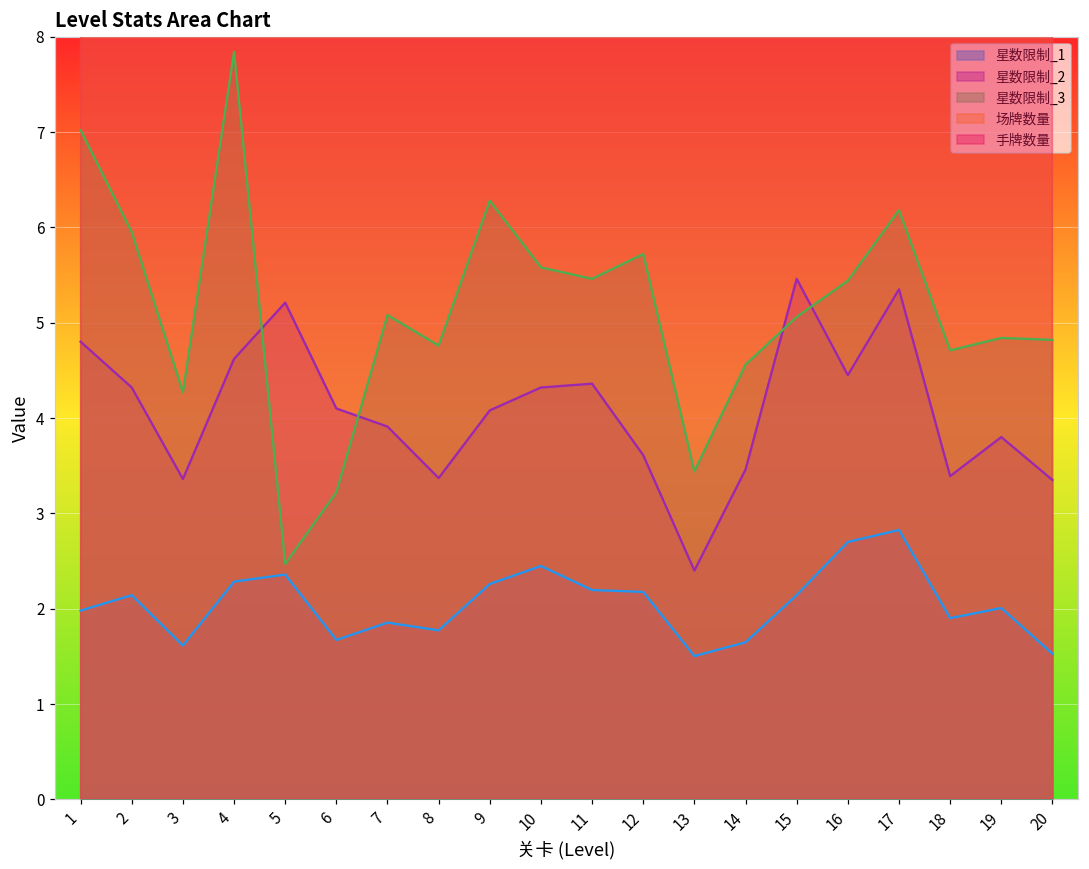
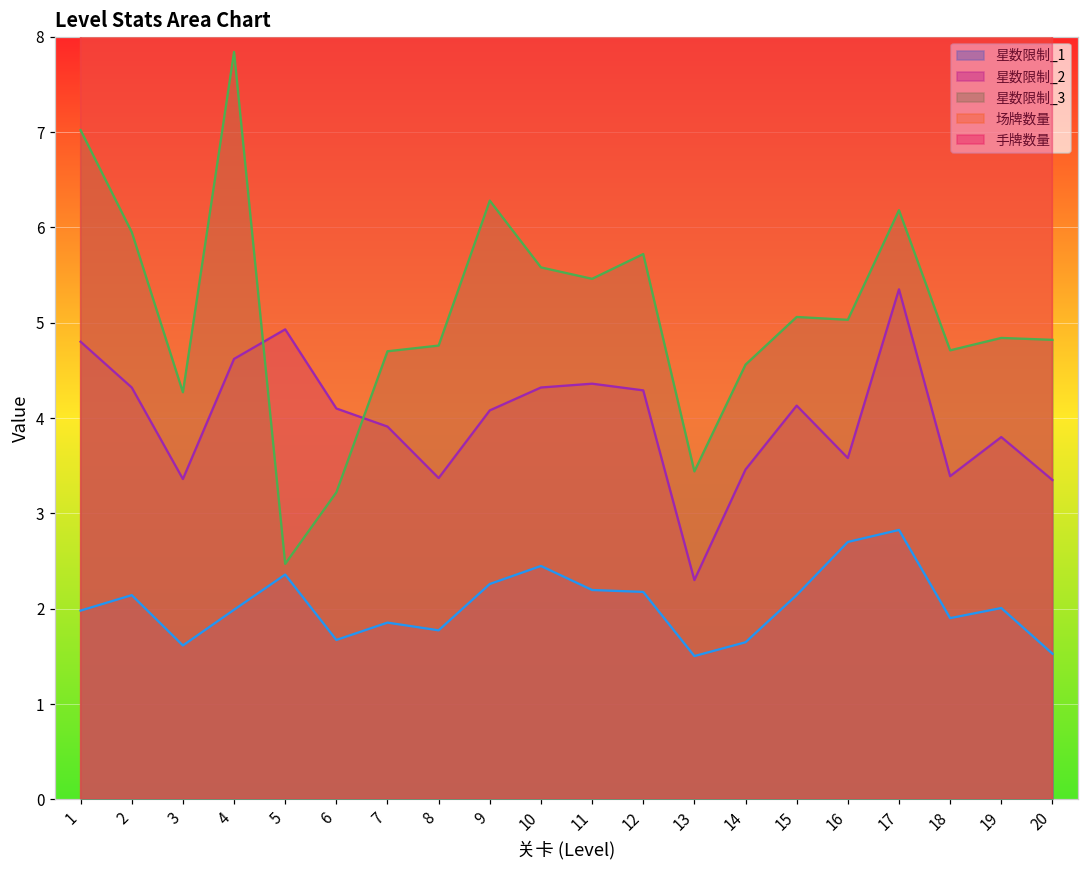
星数限制_1, 4: 2.3 -> 2.0
星数限制_2, 5: 5.2 -> 4.9
星数限制_3, 7: 5.1 -> 4.7
星数限制_2, 12: 3.6 -> 4.3
星数限制_2, 13: 2.4 -> 2.3
星数限制_2, 15: 5.5 -> 4.1
星数限制_2, 16: 4.5 -> 3.6
星数限制_3, 16: 5.4 -> 5.0
